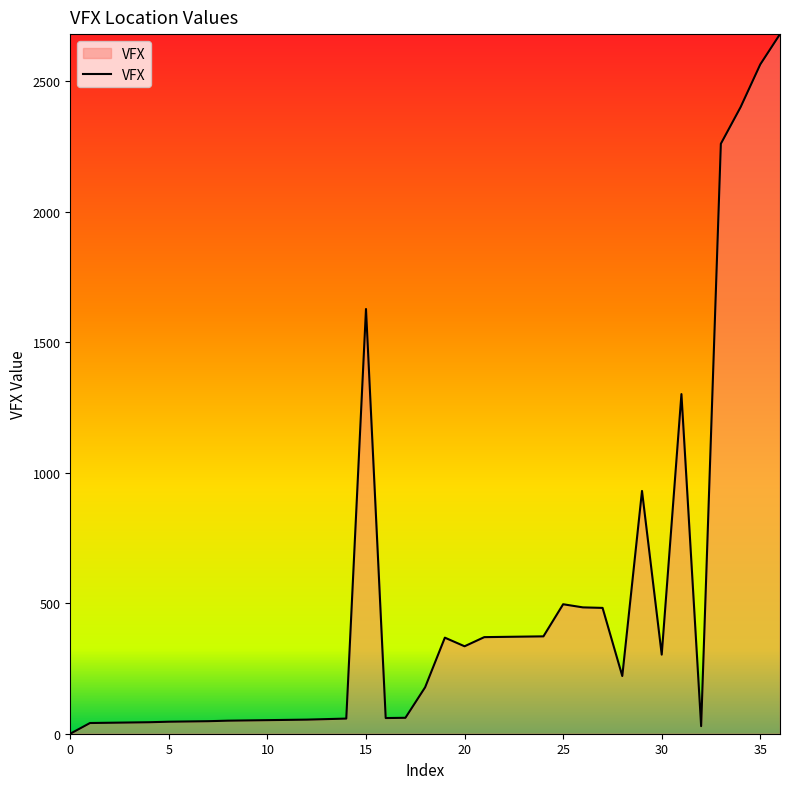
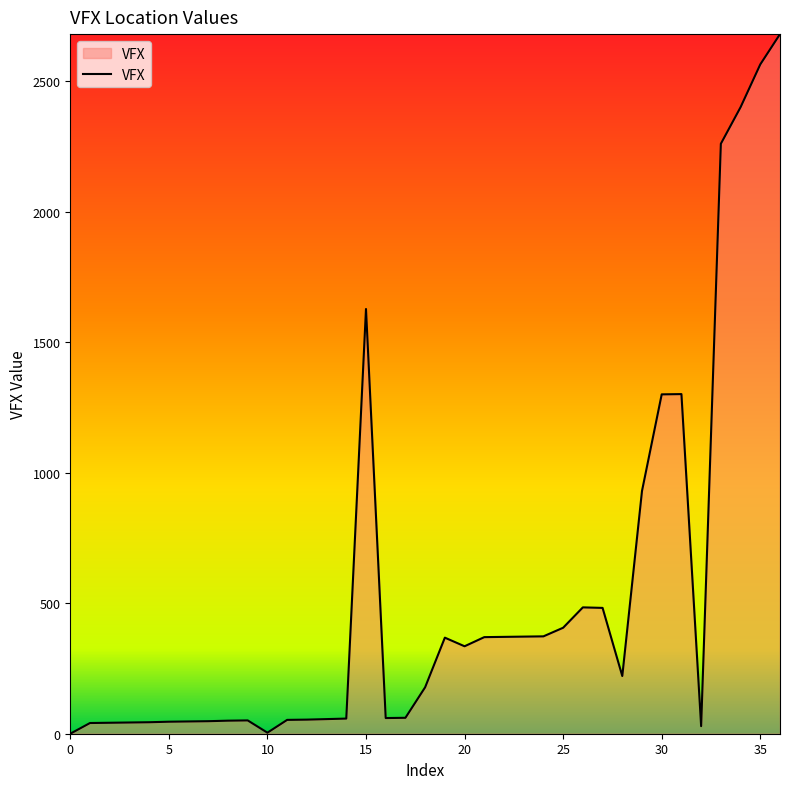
10: 50 -> 0
25: 500 -> 410
30: 300 -> 1300
